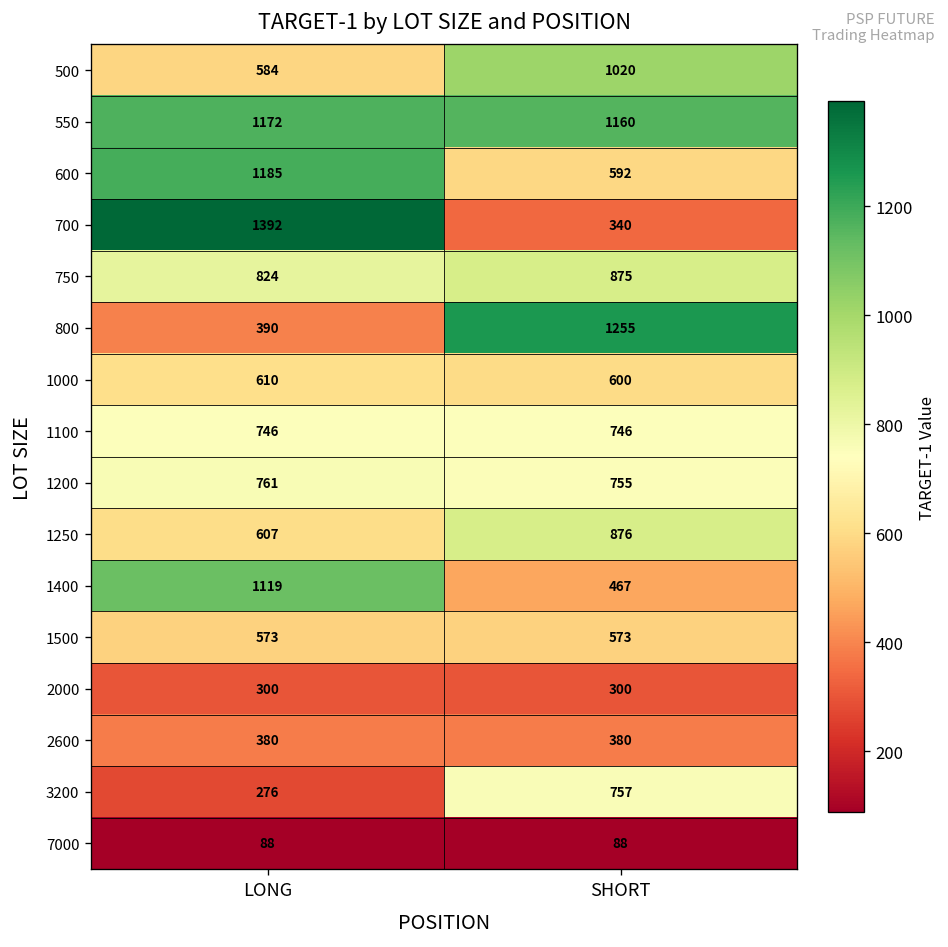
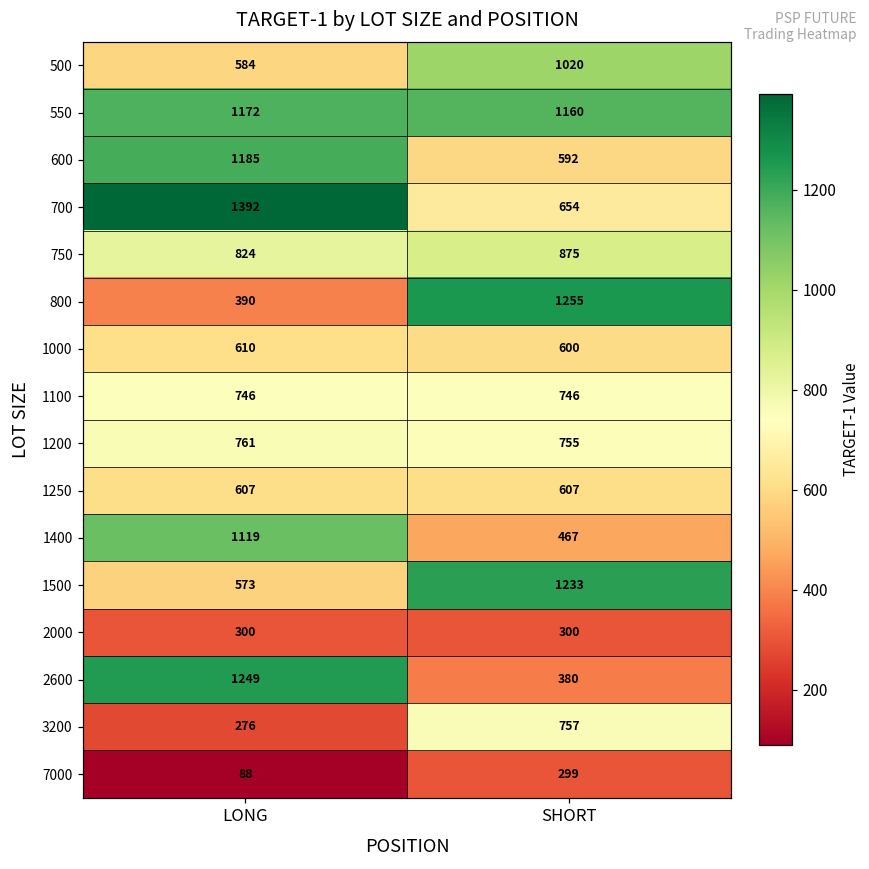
700, SHORT: 340 -> 654
1250, SHORT: 876 -> 607
1500, SHORT: 573 -> 1233
2600, LONG: 380 -> 1249
7000, SHORT: 88 -> 299
